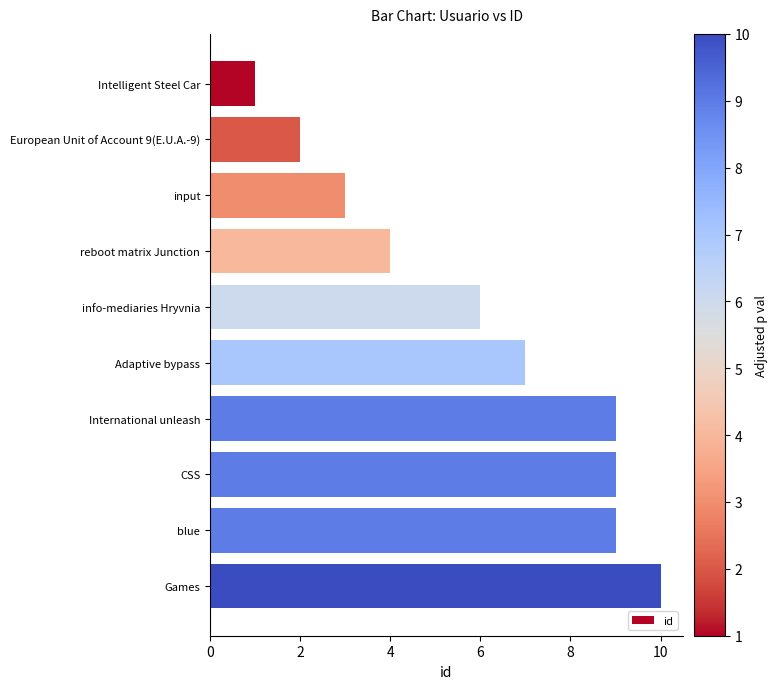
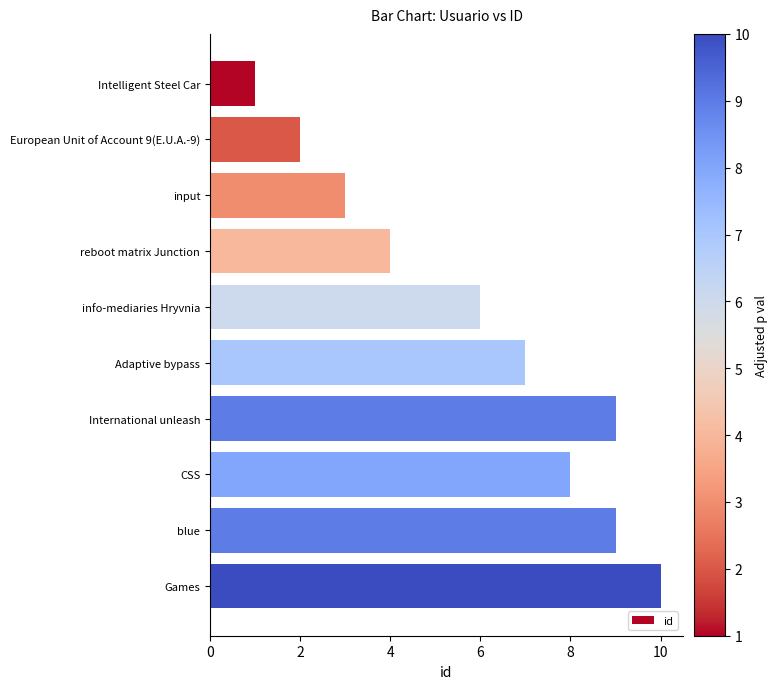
CSS: 9 -> 8
